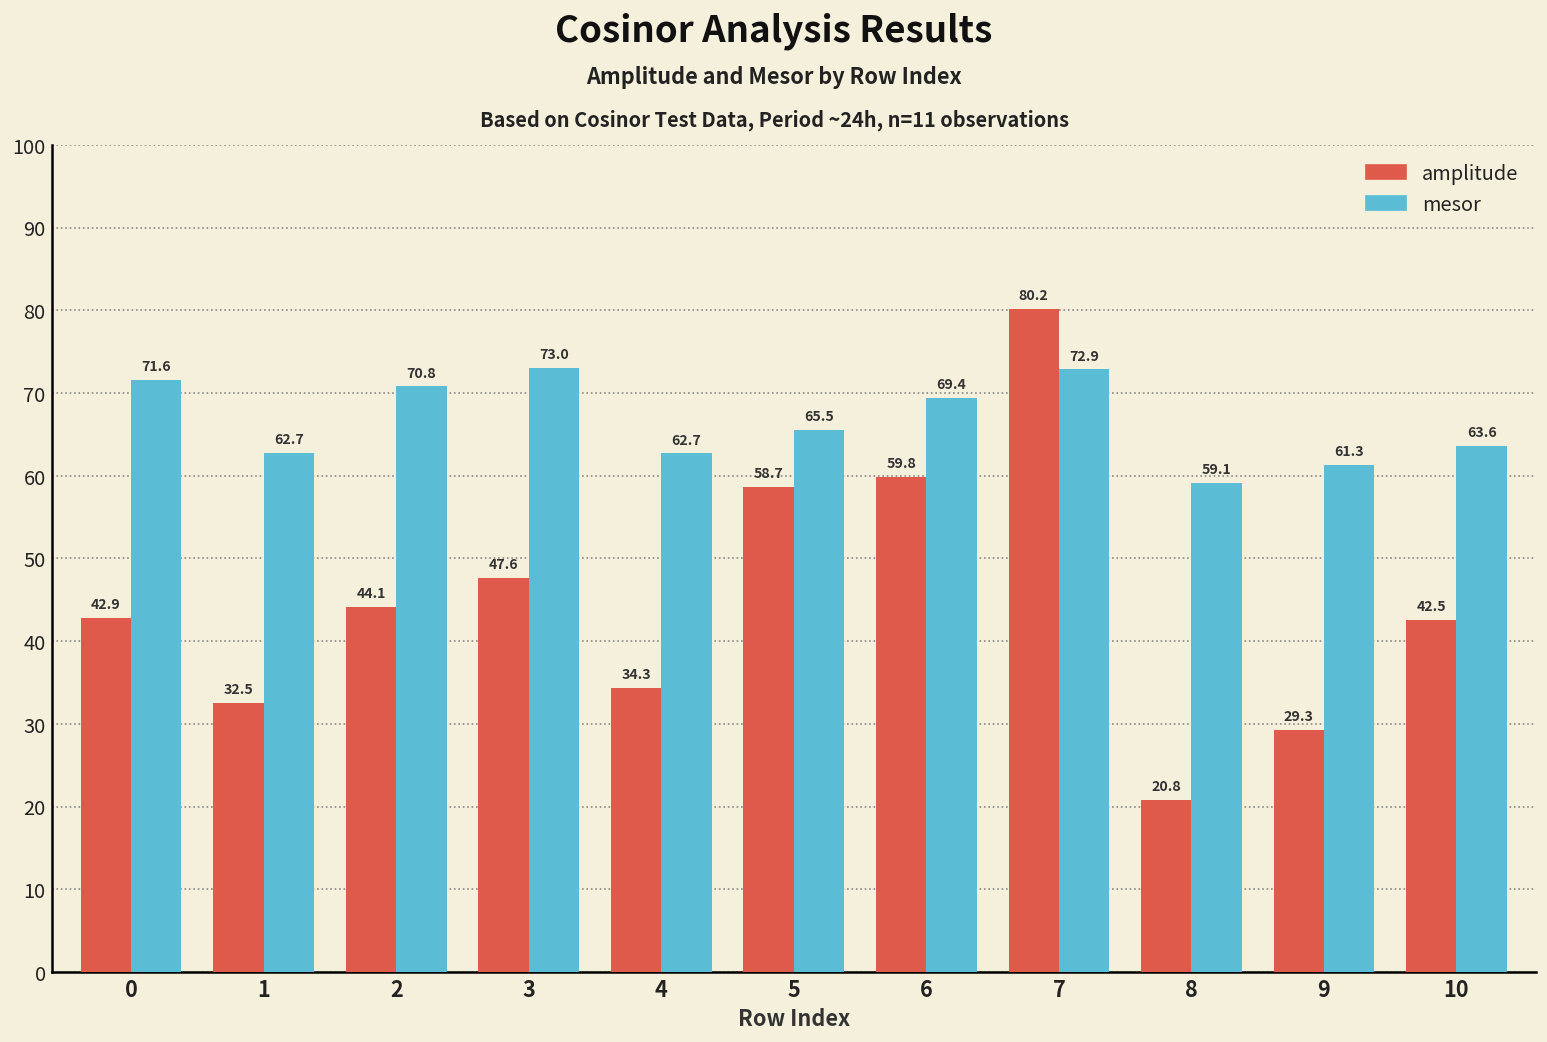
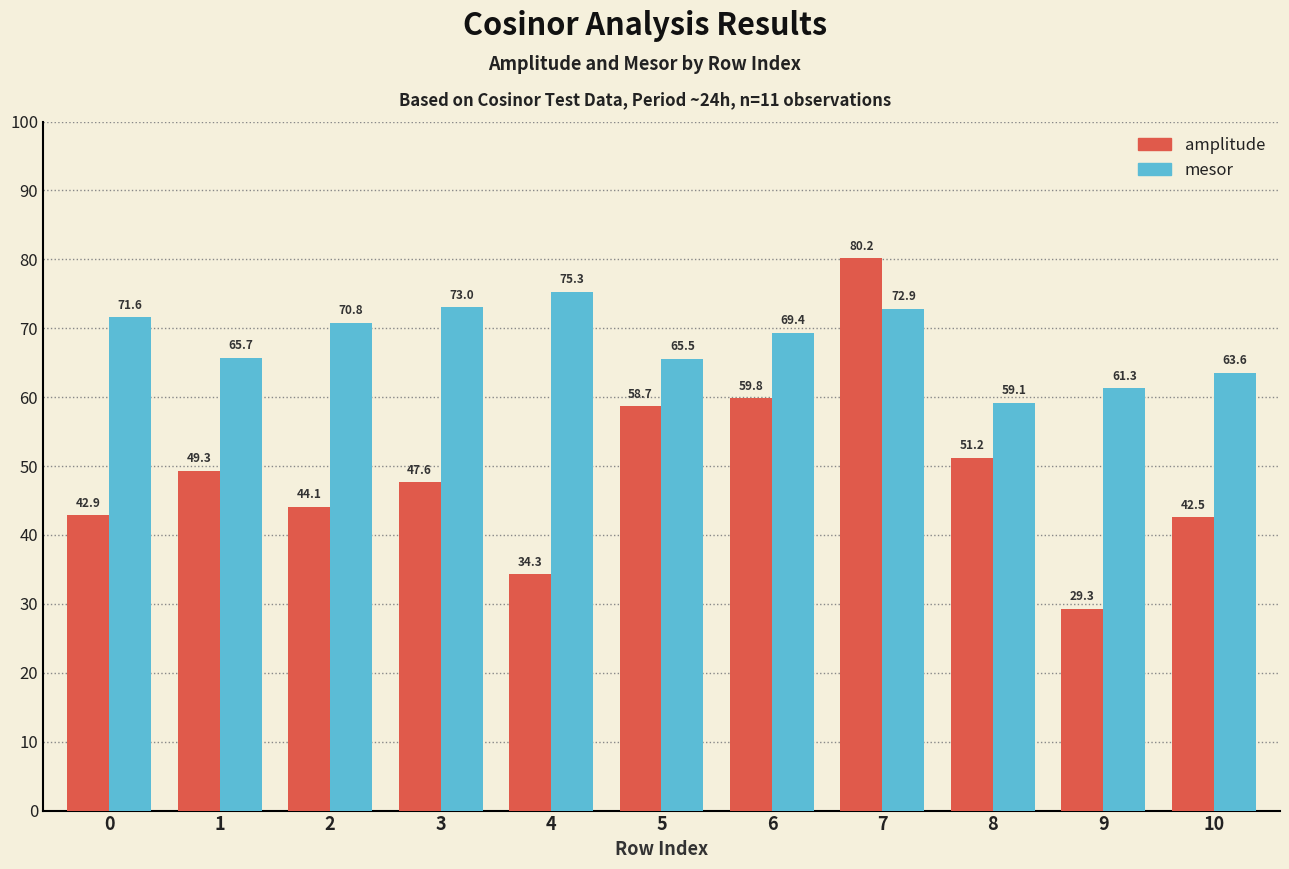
amplitude, 1: 32.5 -> 49.3
mesor, 1: 62.7 -> 65.7
mesor, 4: 62.7 -> 75.3
amplitude, 8: 20.8 -> 51.2
